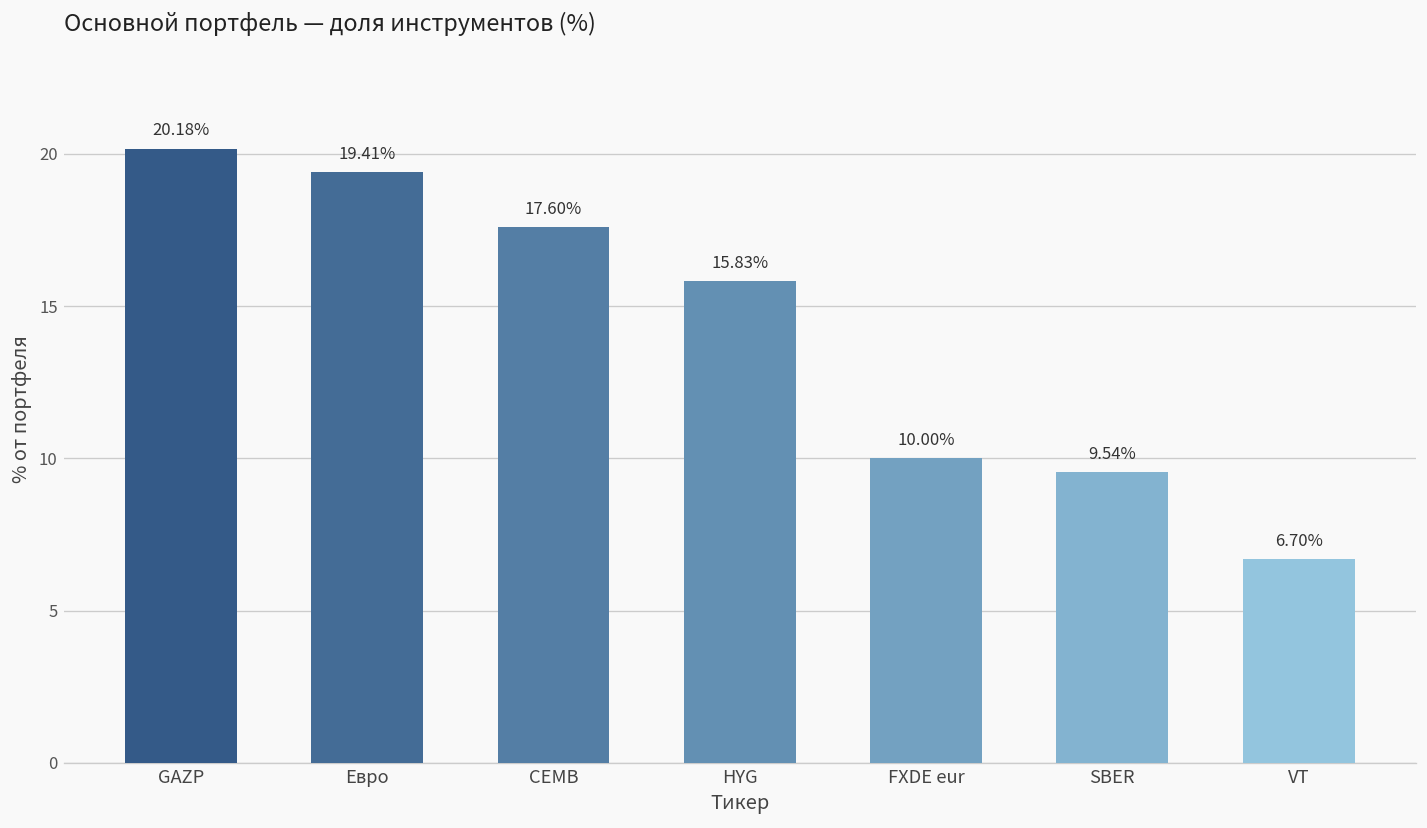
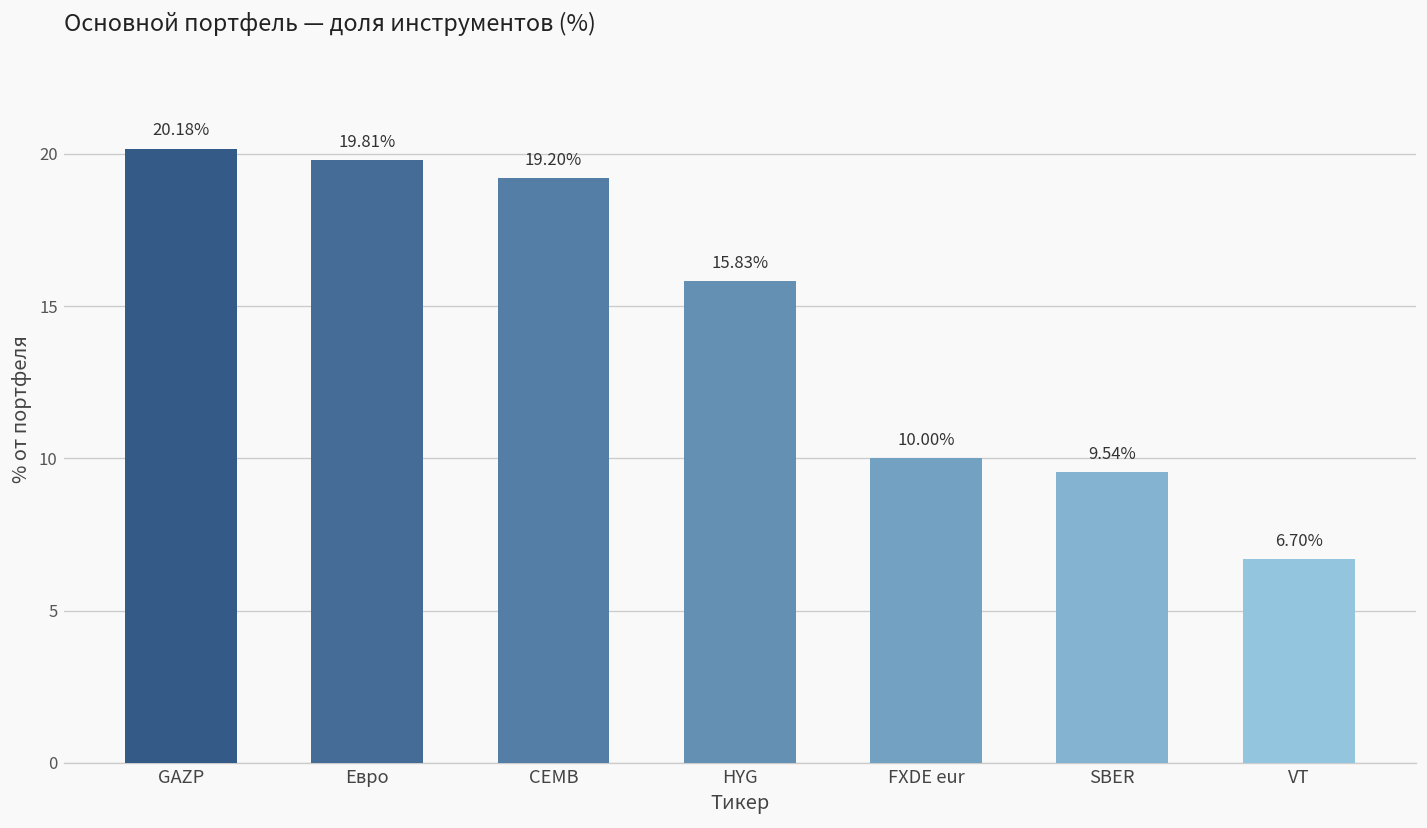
Евро: 19.41% -> 19.81%
CEMB: 17.60% -> 19.20%
